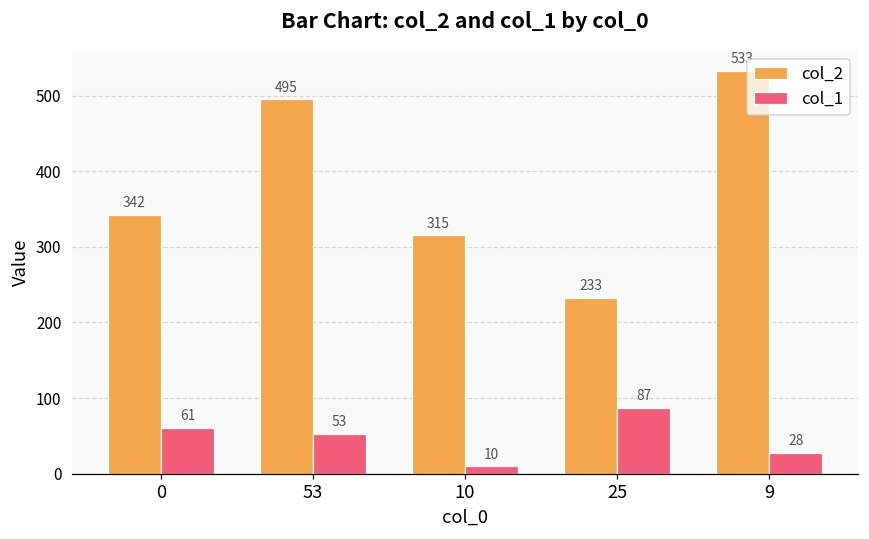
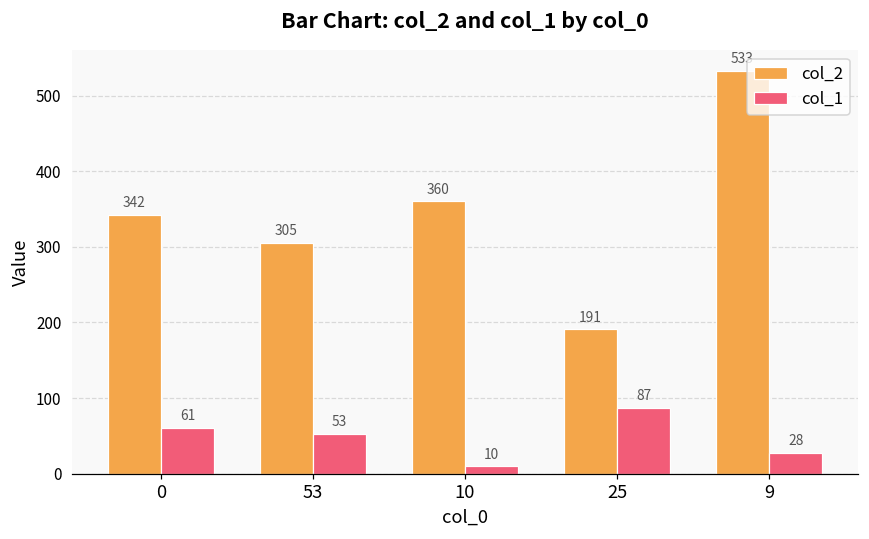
col_2, 53: 495 -> 305
col_2, 10: 315 -> 360
col_2, 25: 233 -> 191
